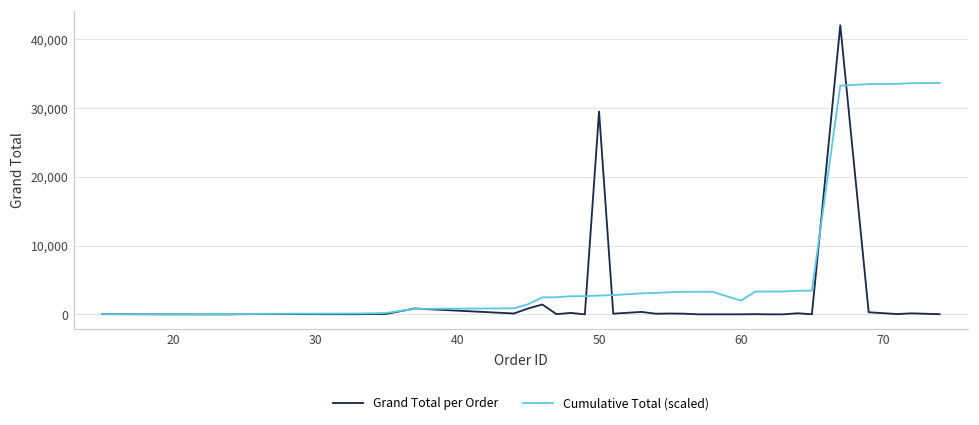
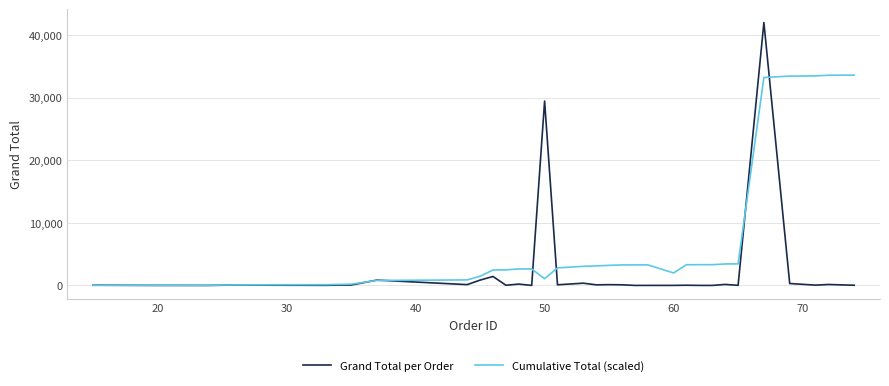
Cumulative Total (scaled), 50: 3,000 -> 1,000
